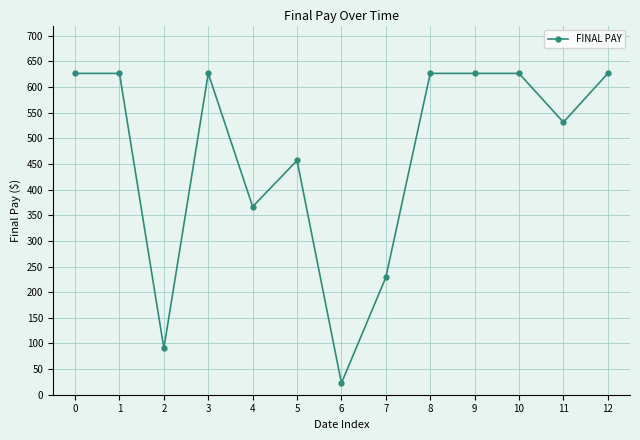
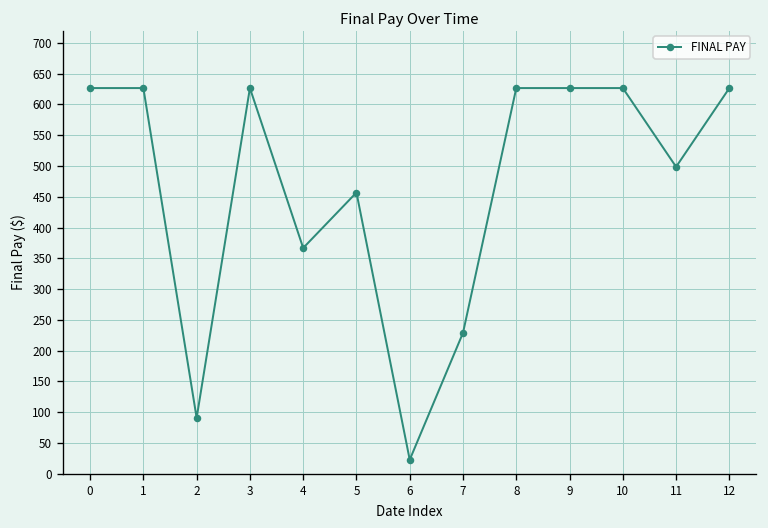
11: 530 -> 500
